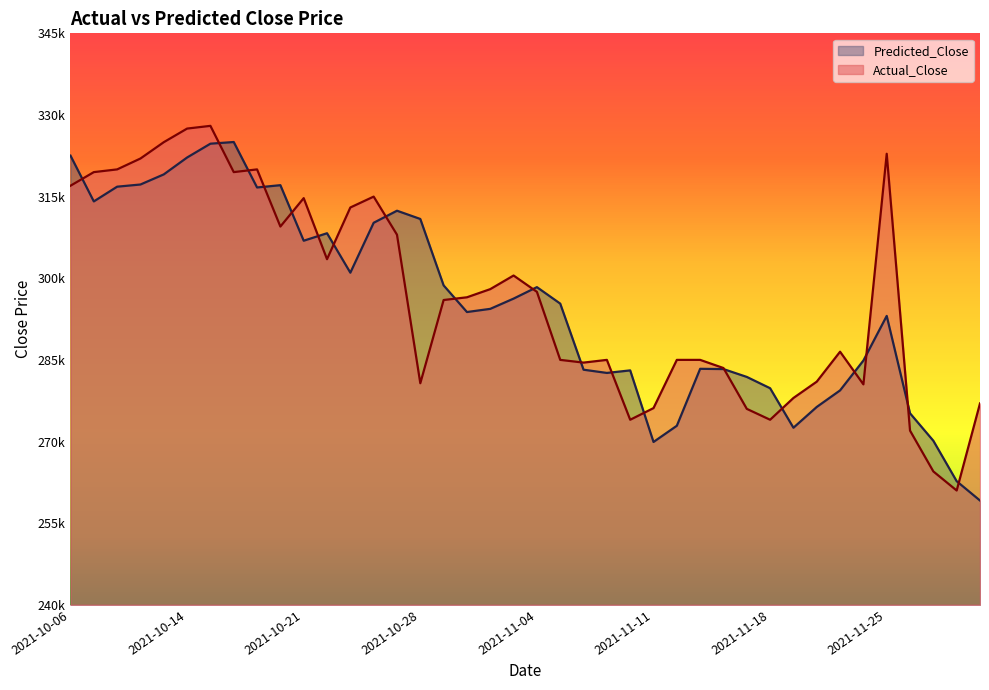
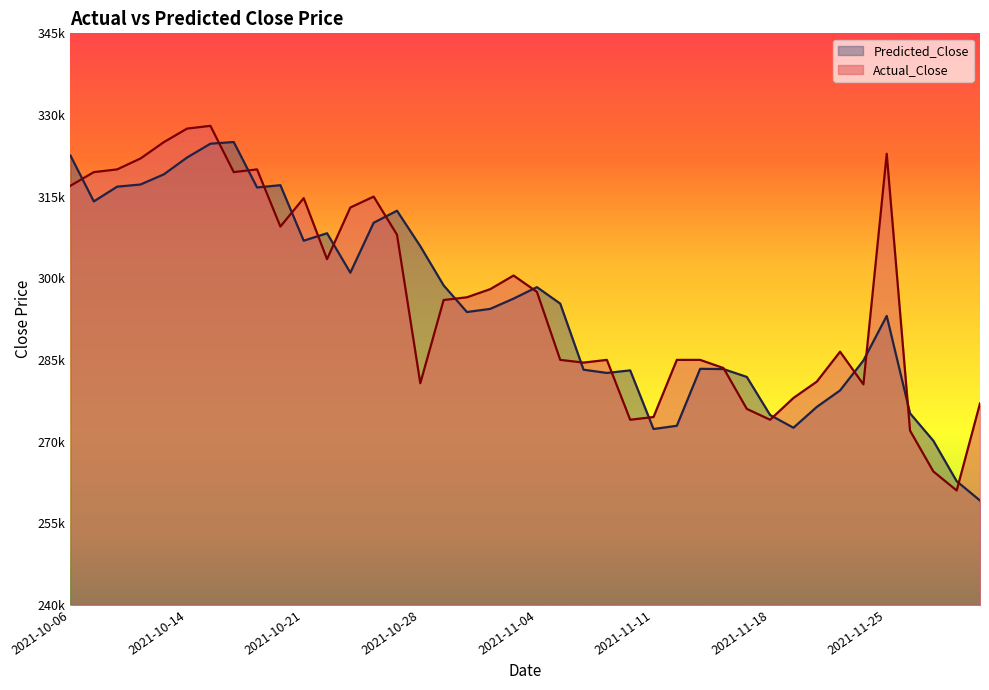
Predicted_Close, 2021-10-28: 311000 -> 306000
Predicted_Close, 2021-11-11: 270000 -> 272000
Actual_Close, 2021-11-11: 276000 -> 275000
Predicted_Close, 2021-11-18: 280000 -> 275000
